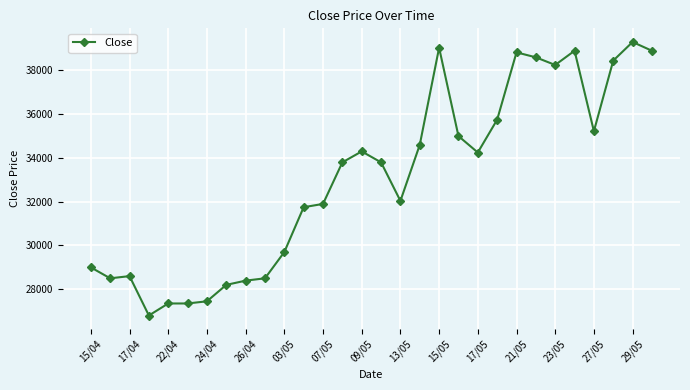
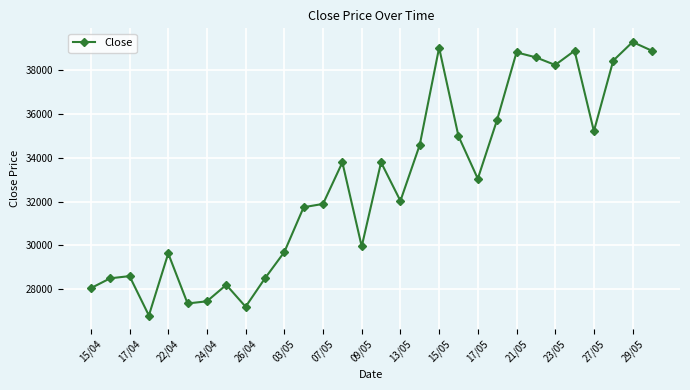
15/04: 29000 -> 28000
22/04: 27400 -> 29600
26/04: 28400 -> 27200
09/05: 34300 -> 30000
17/05: 34300 -> 33100
